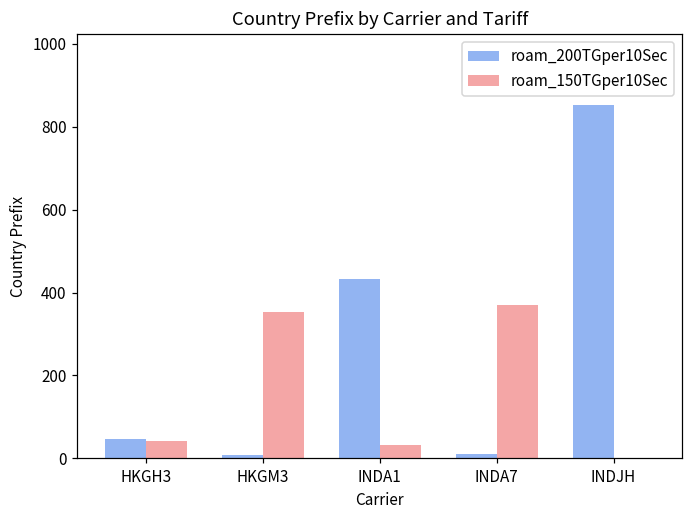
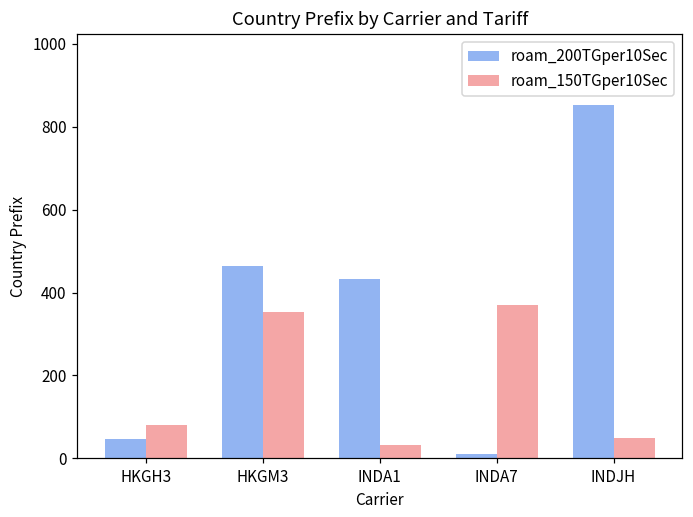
roam_150TGper10Sec, HKGH3: 40 -> 80
roam_200TGper10Sec, HKGM3: 10 -> 470
roam_150TGper10Sec, INDJH: 0 -> 50
